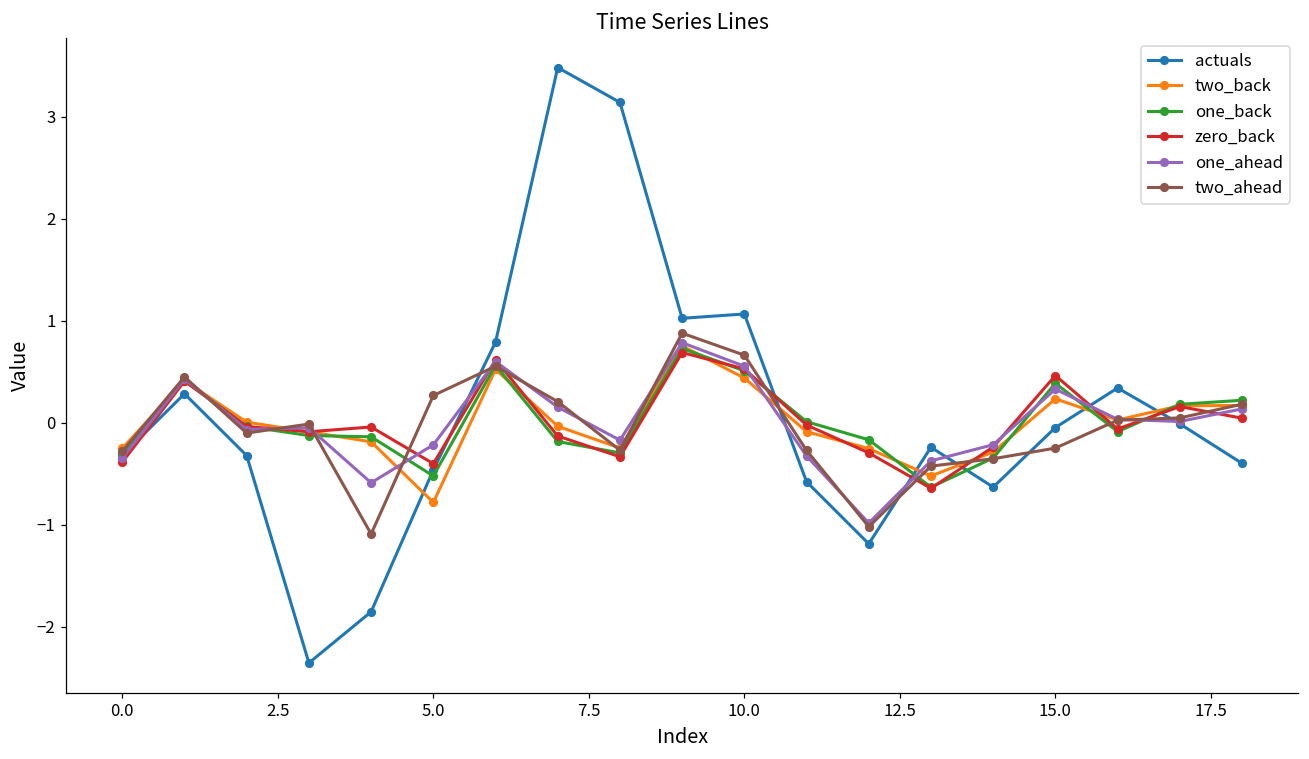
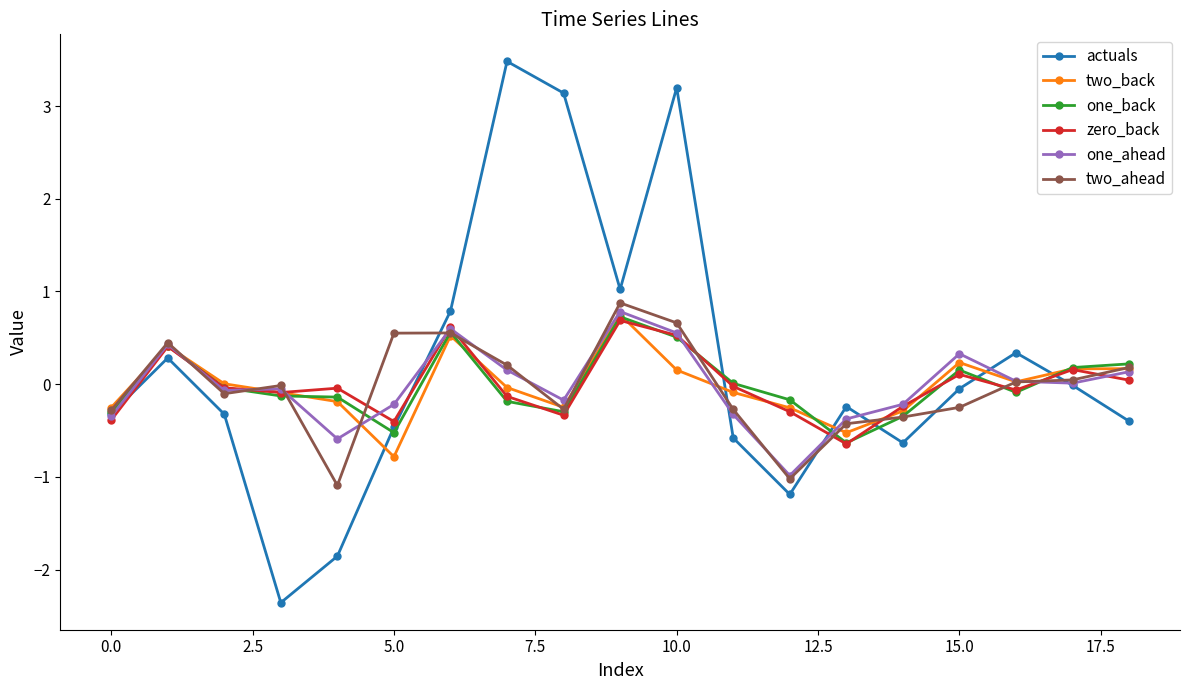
two_ahead, 5.0: 0.3 -> 0.6
actuals, 10.0: 1.1 -> 3.2
two_back, 10.0: 0.4 -> 0.2
one_back, 15.0: 0.4 -> 0.2
zero_back, 15.0: 0.5 -> 0.1
